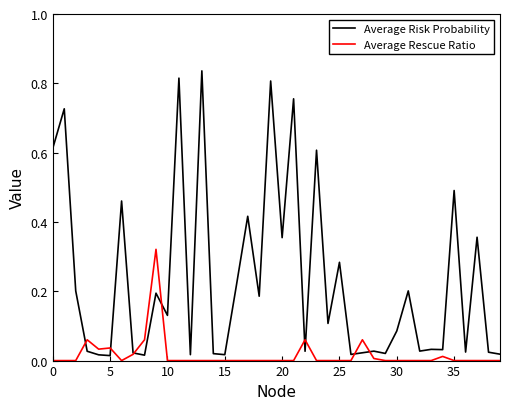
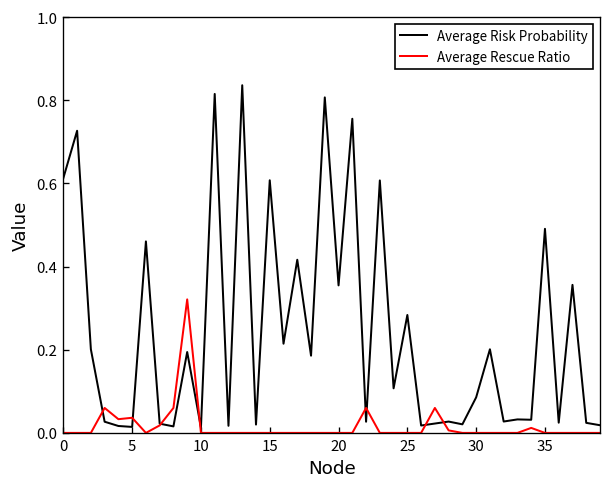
Average Risk Probability, 10: 0.13 -> 0.01
Average Risk Probability, 15: 0.02 -> 0.61
